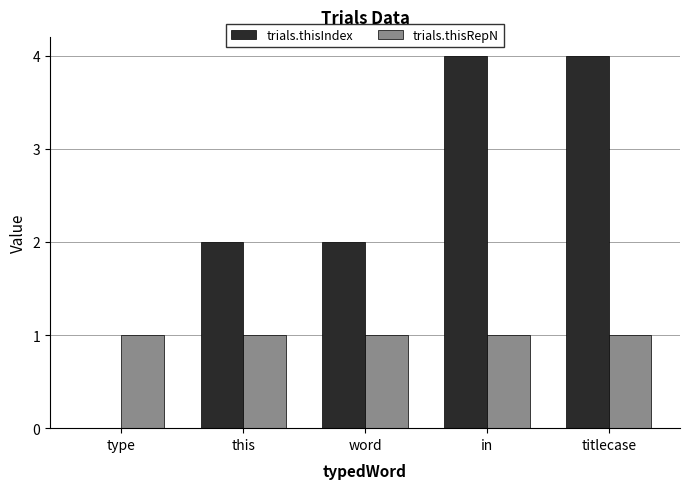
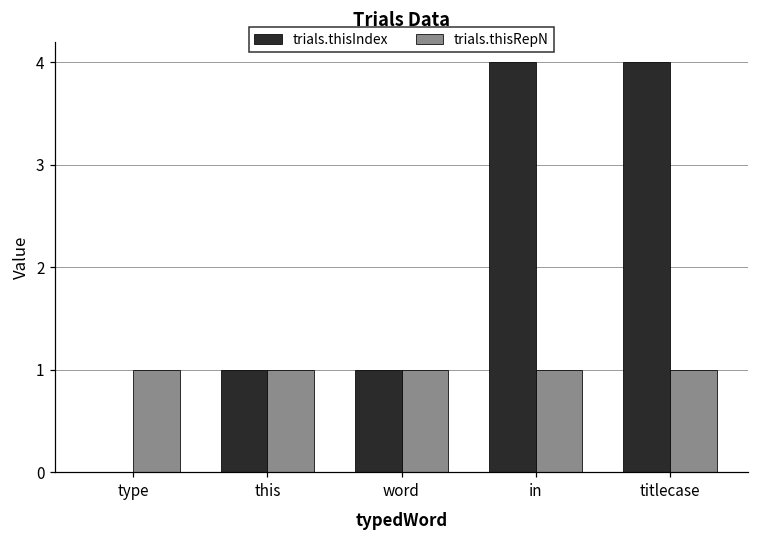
trials.thisIndex, this: 2 -> 1
trials.thisIndex, word: 2 -> 1
